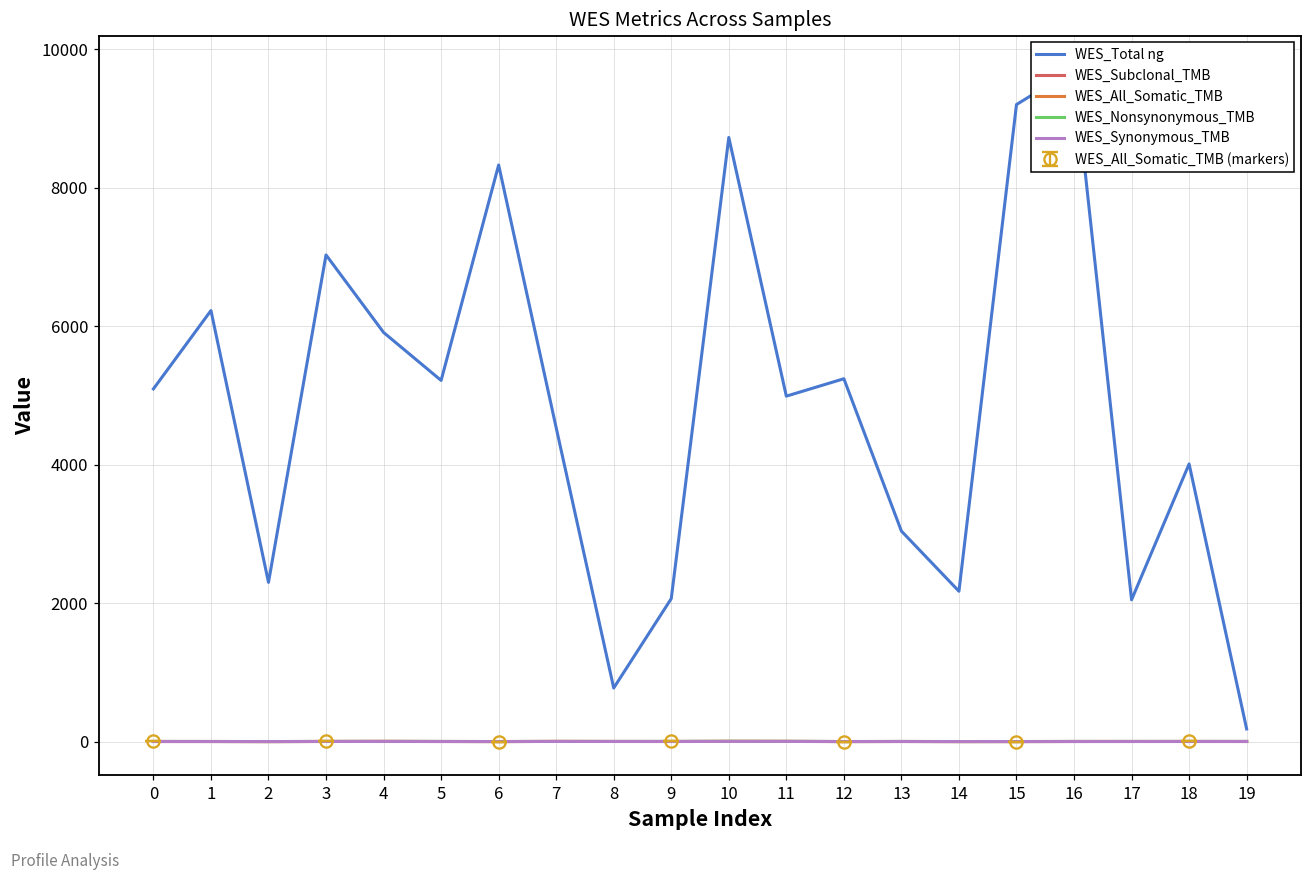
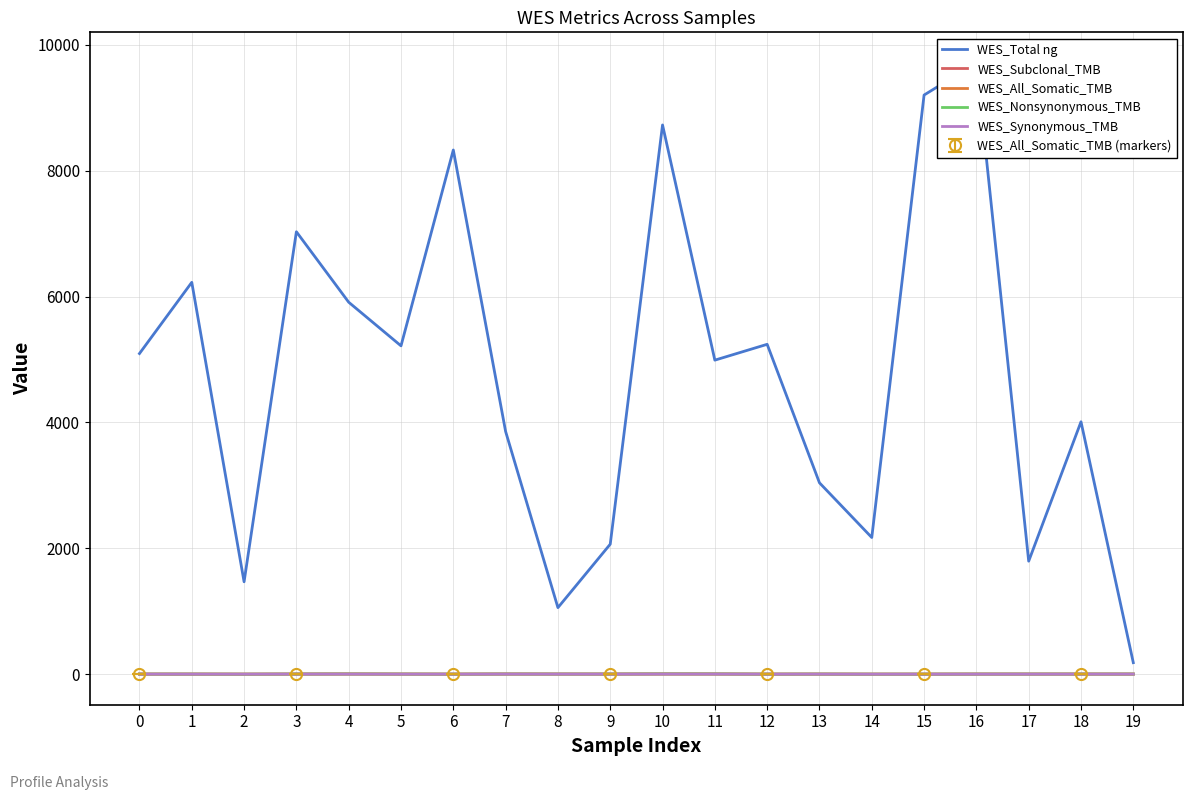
WES_Total ng, 2: 2300 -> 1500
WES_Total ng, 7: 4500 -> 3900
WES_Total ng, 8: 800 -> 1100
WES_Total ng, 17: 2000 -> 1800
